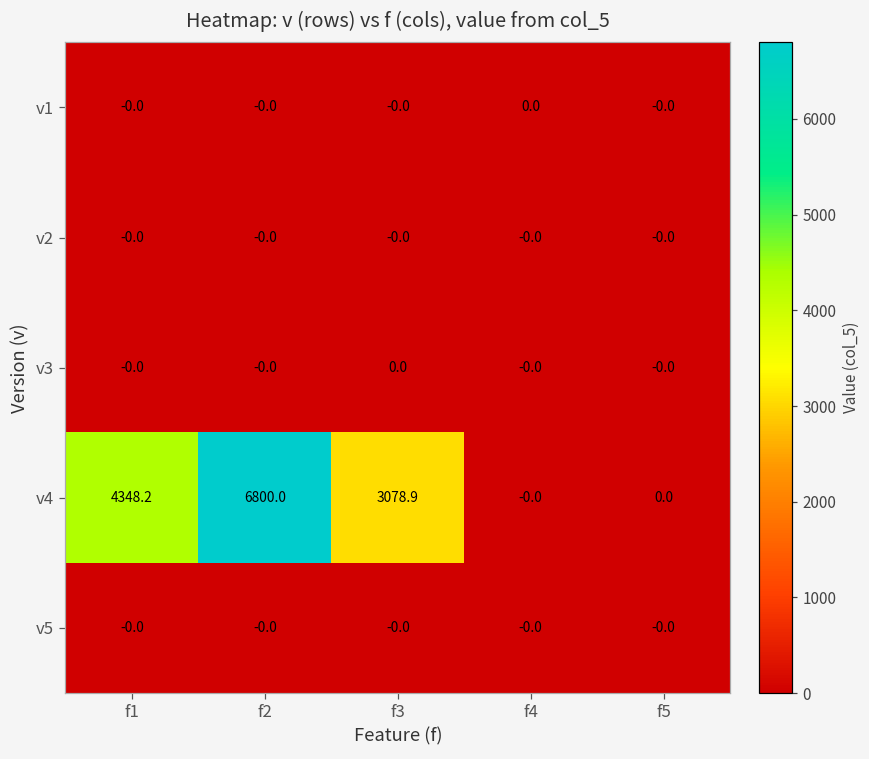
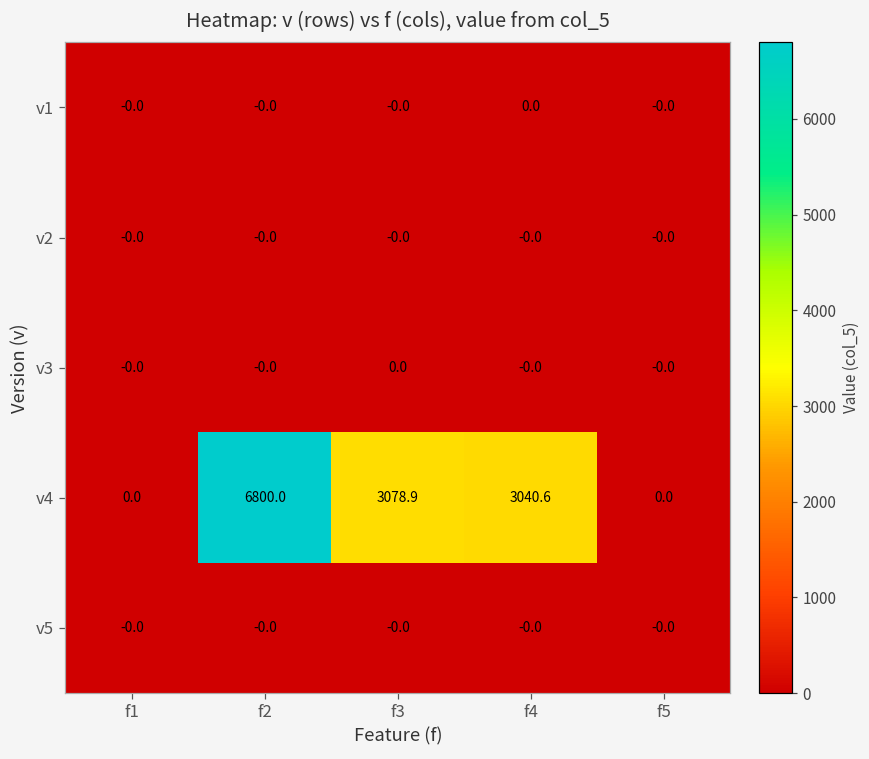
v4, f1: 4348.2 -> 0.0
v4, f4: -0.0 -> 3040.6
